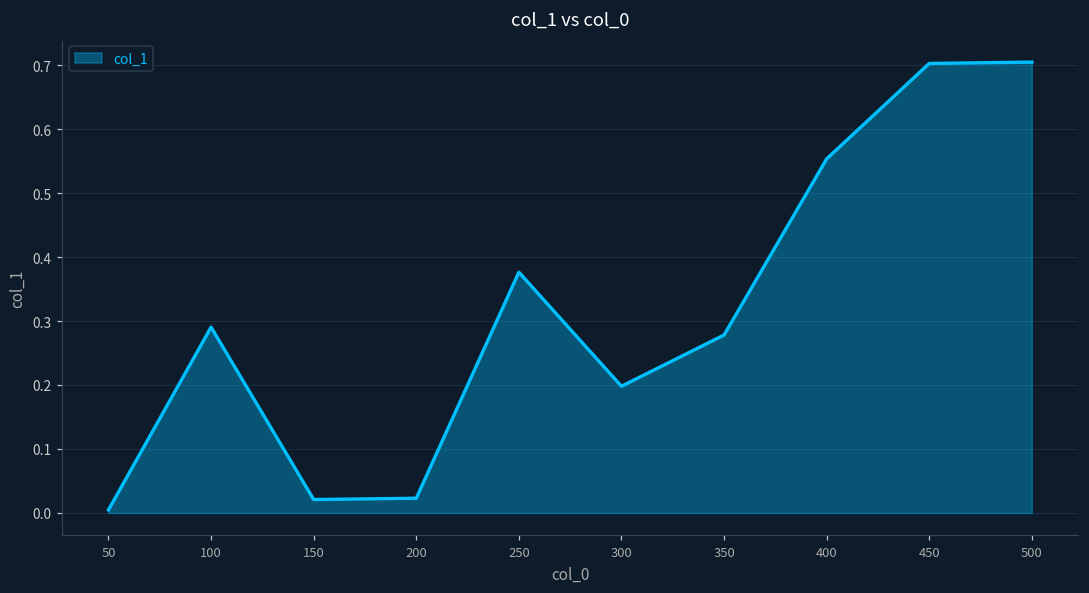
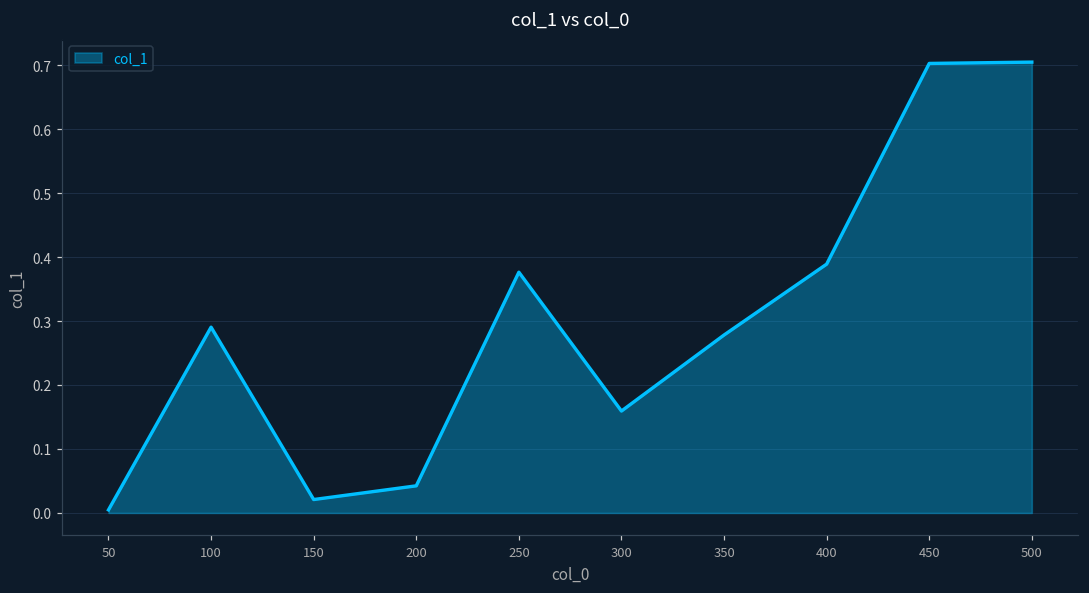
200: 0.02 -> 0.04
300: 0.20 -> 0.16
400: 0.55 -> 0.39
